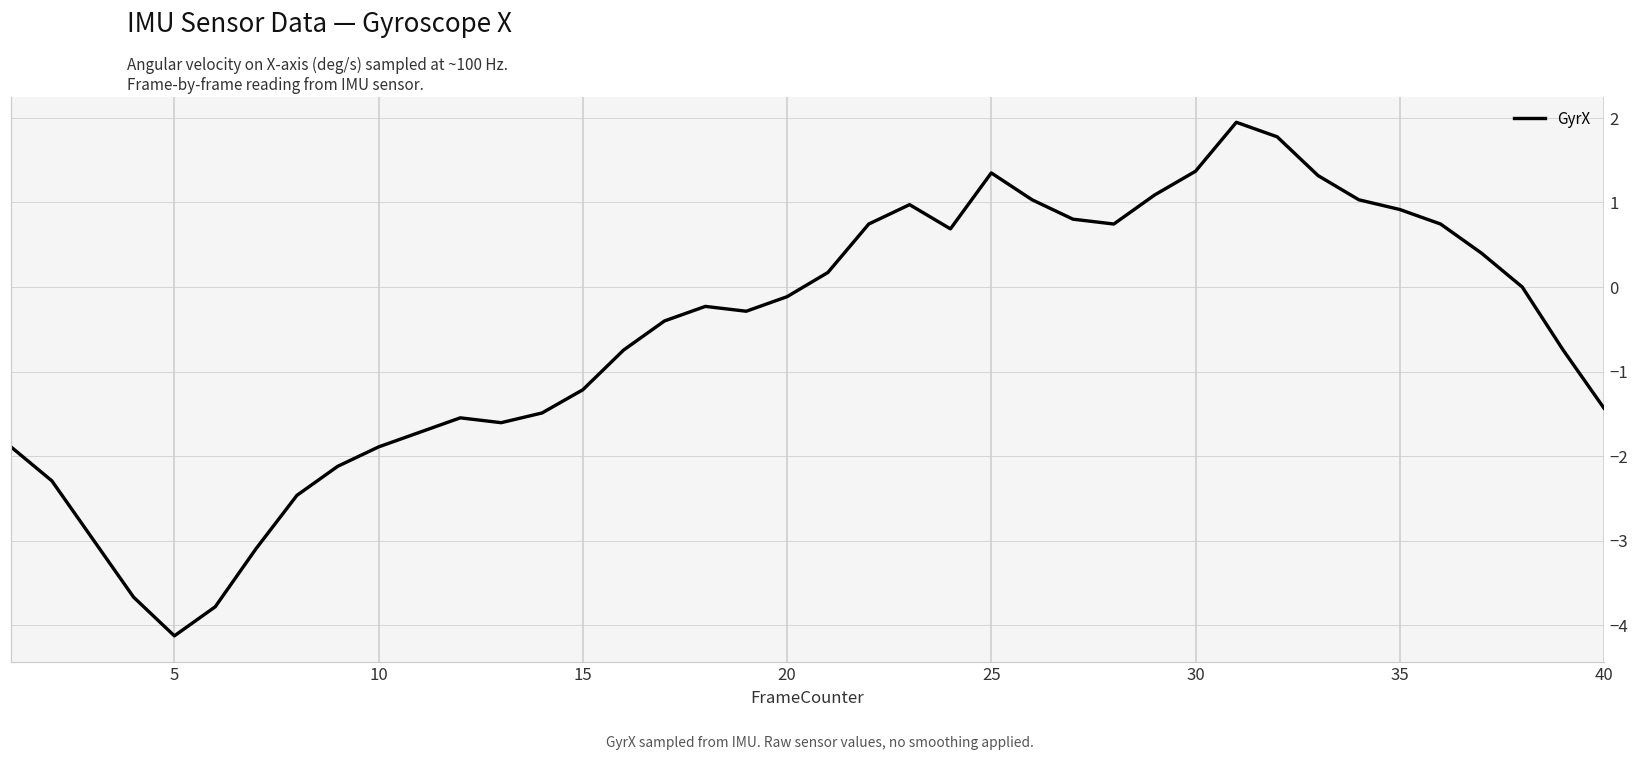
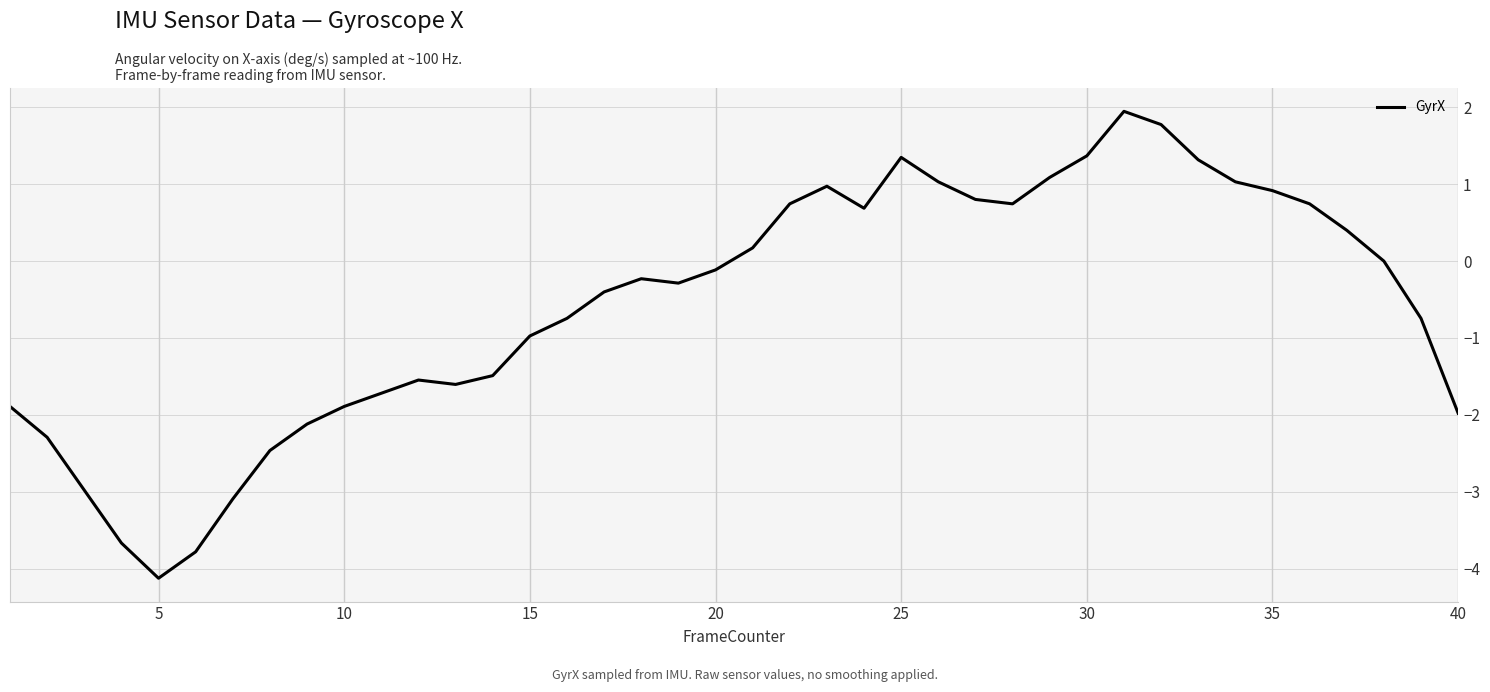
15: -1.2 -> -1.0
40: -1.4 -> -2.0
